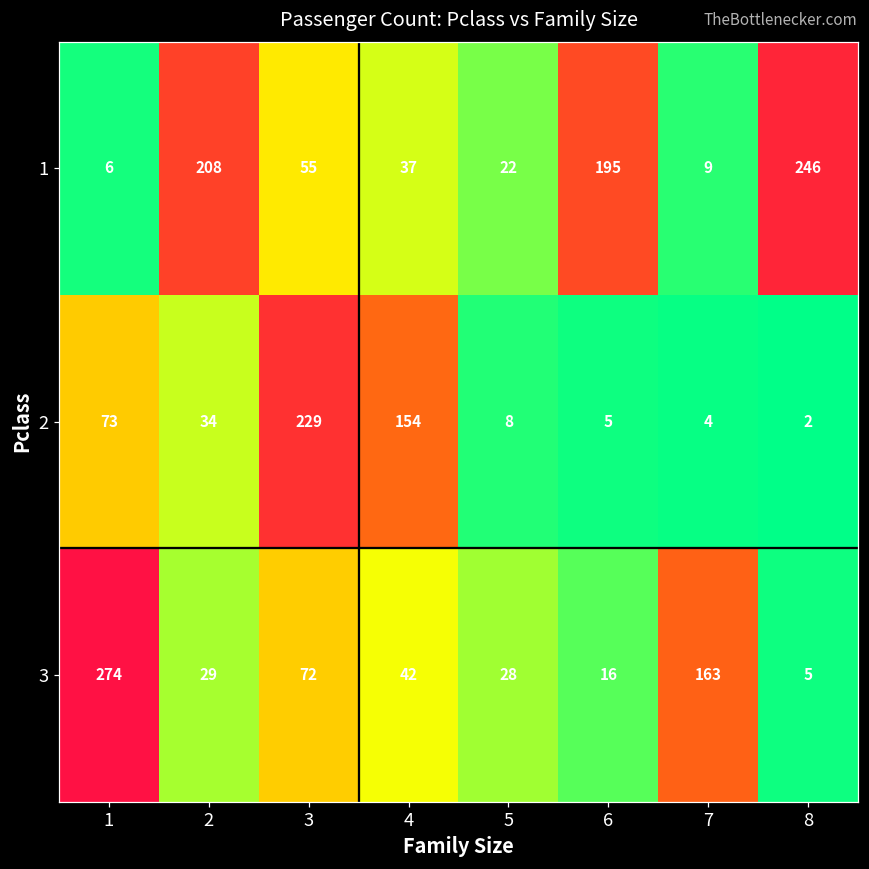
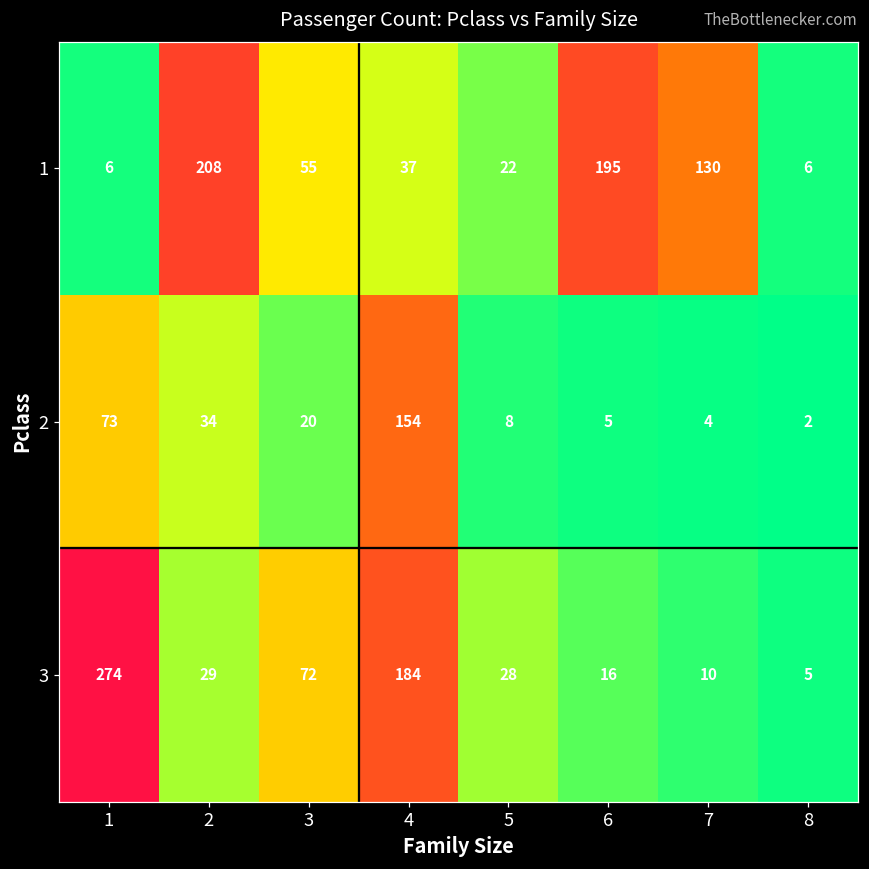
1, 7: 9 -> 130
1, 8: 246 -> 6
2, 3: 229 -> 20
3, 4: 42 -> 184
3, 7: 163 -> 10
